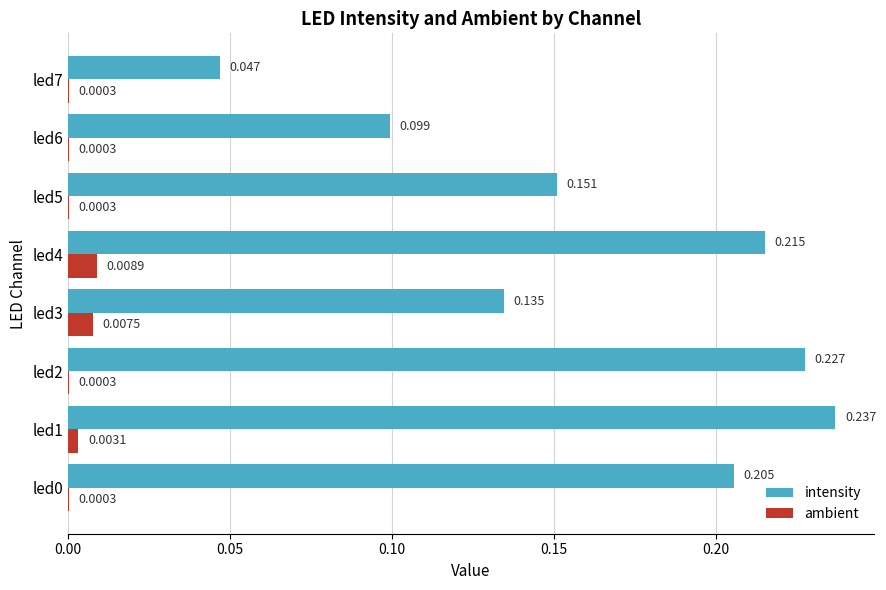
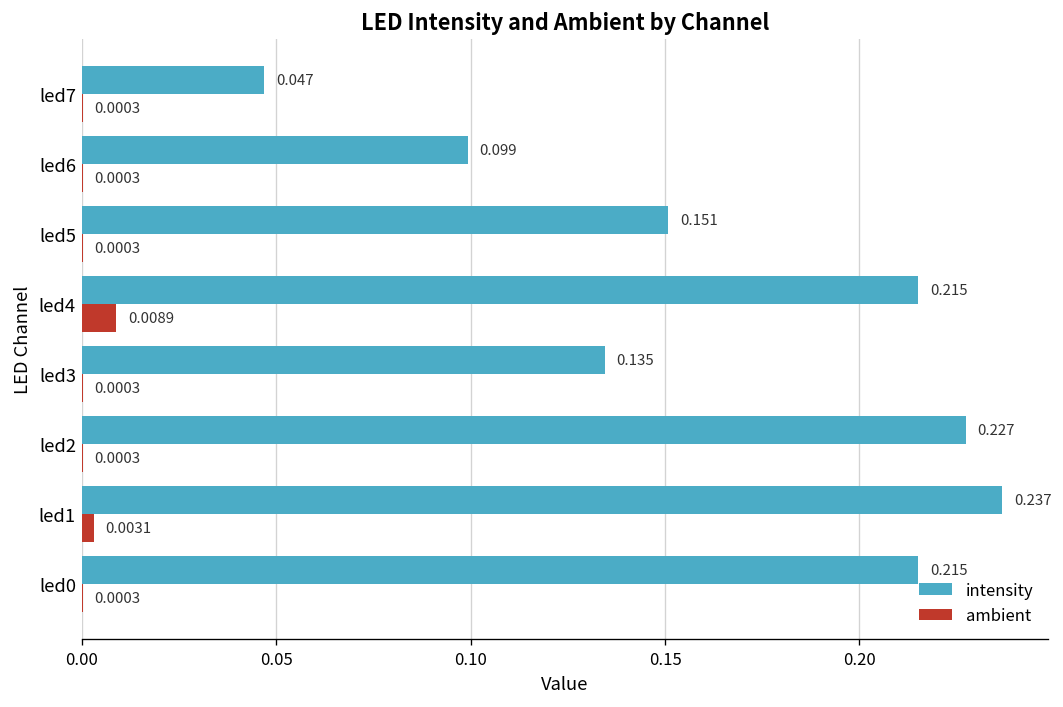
ambient, led3: 0.0075 -> 0.0003
intensity, led0: 0.205 -> 0.215
